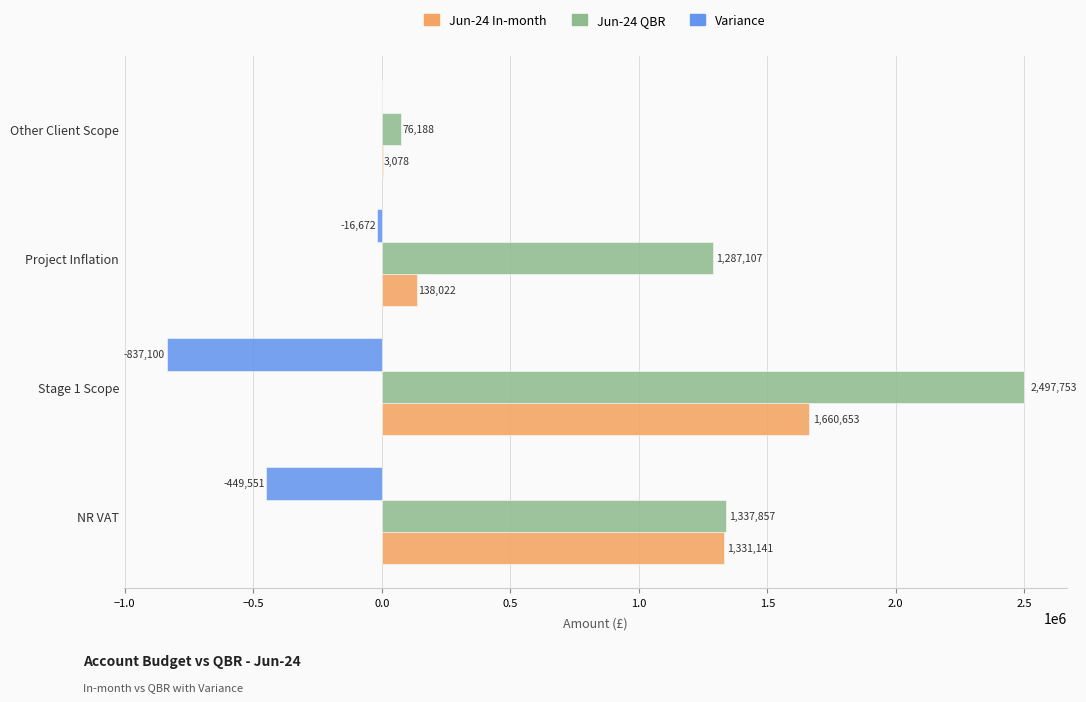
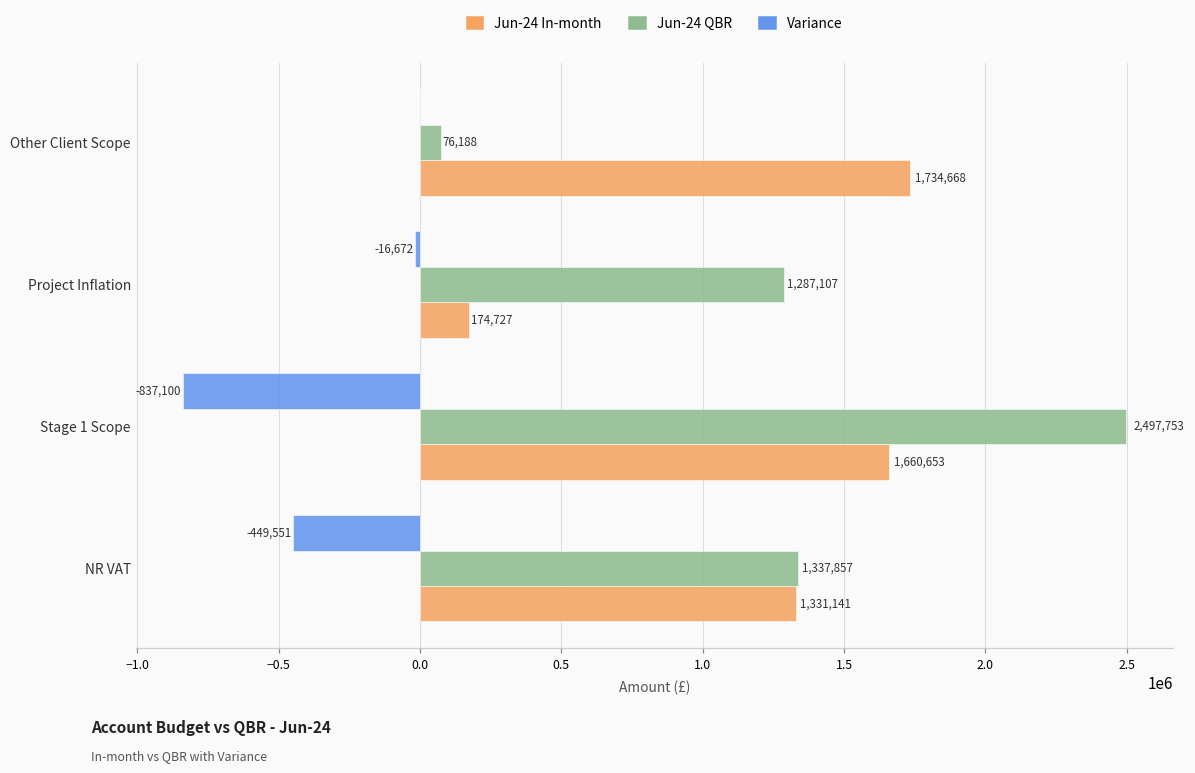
Jun-24 In-month, Other Client Scope: 3,078 -> 1,734,668
Jun-24 In-month, Project Inflation: 138,022 -> 174,727
